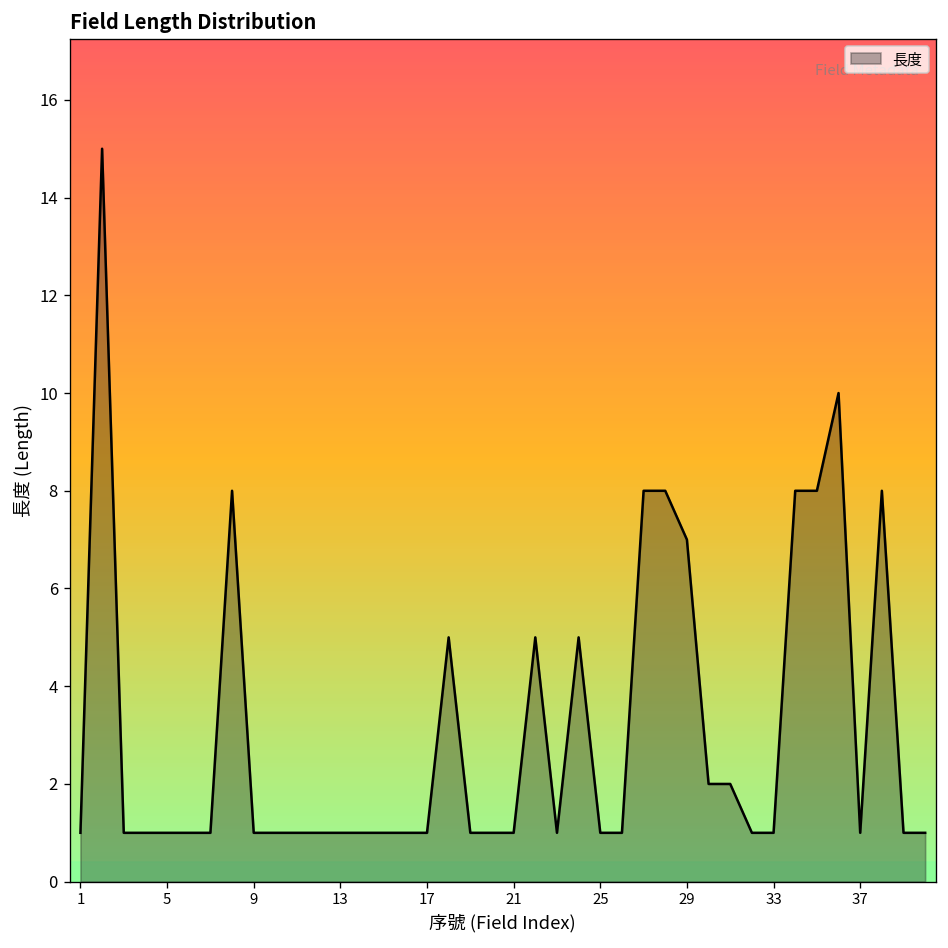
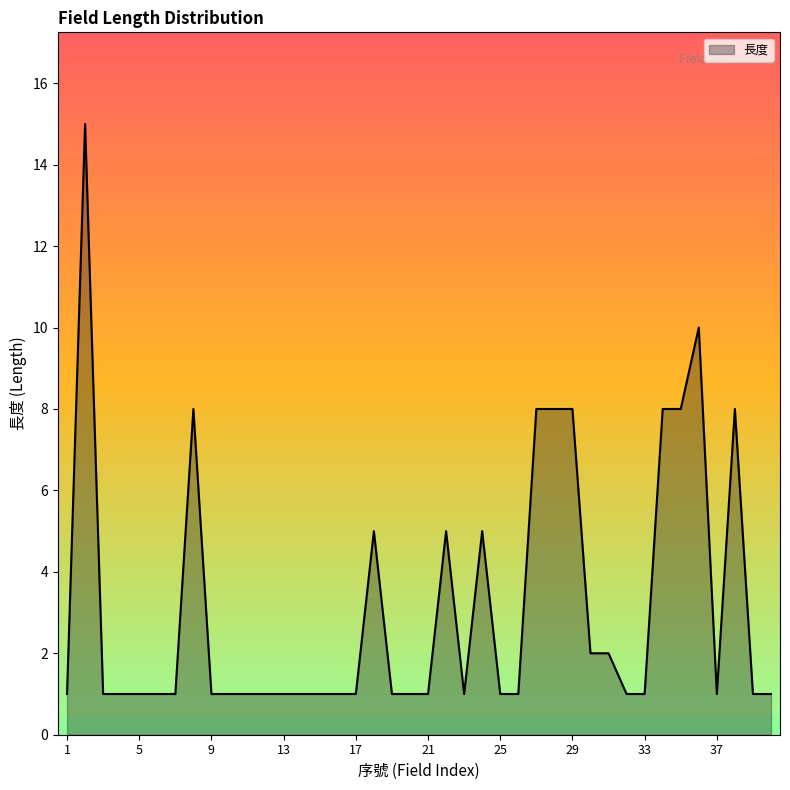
29: 7 -> 8
